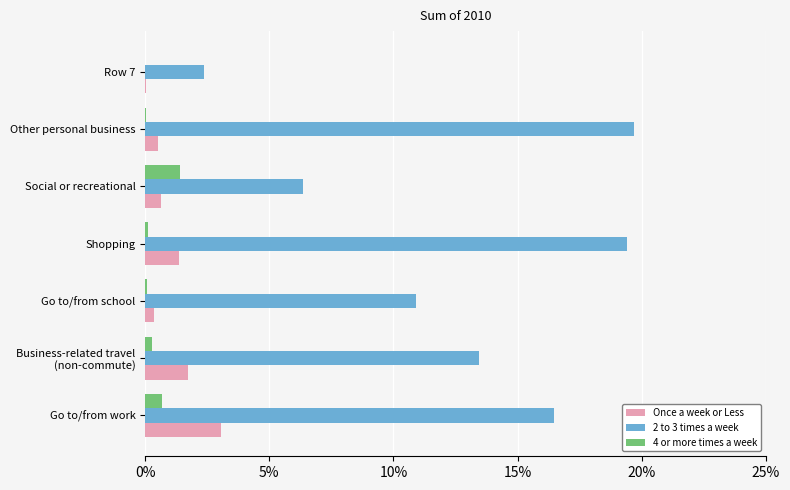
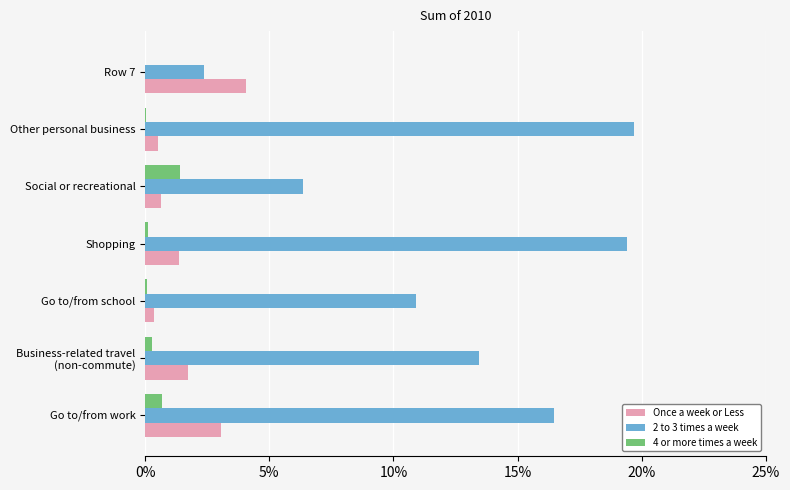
Once a week or Less, Row 7: 0.0% -> 4.1%
